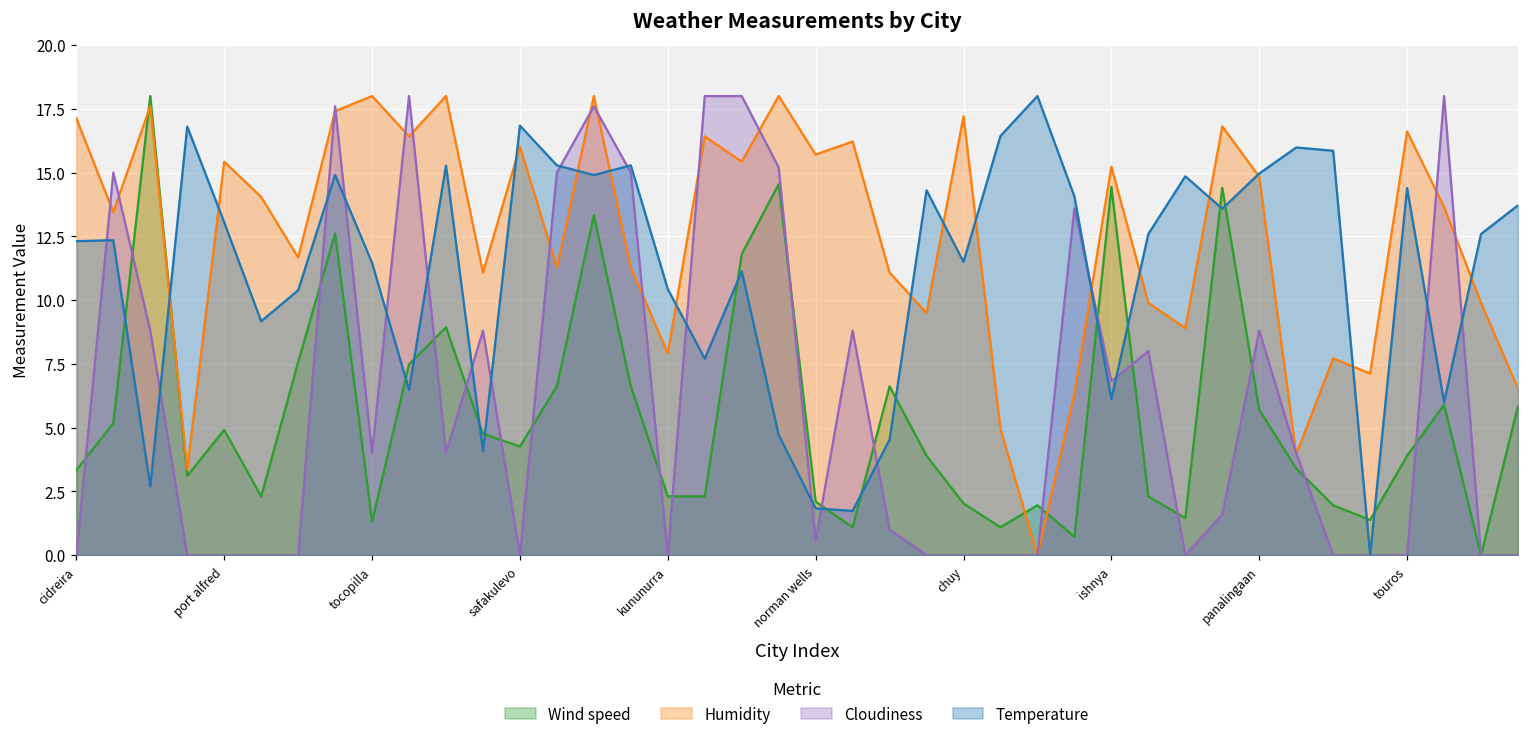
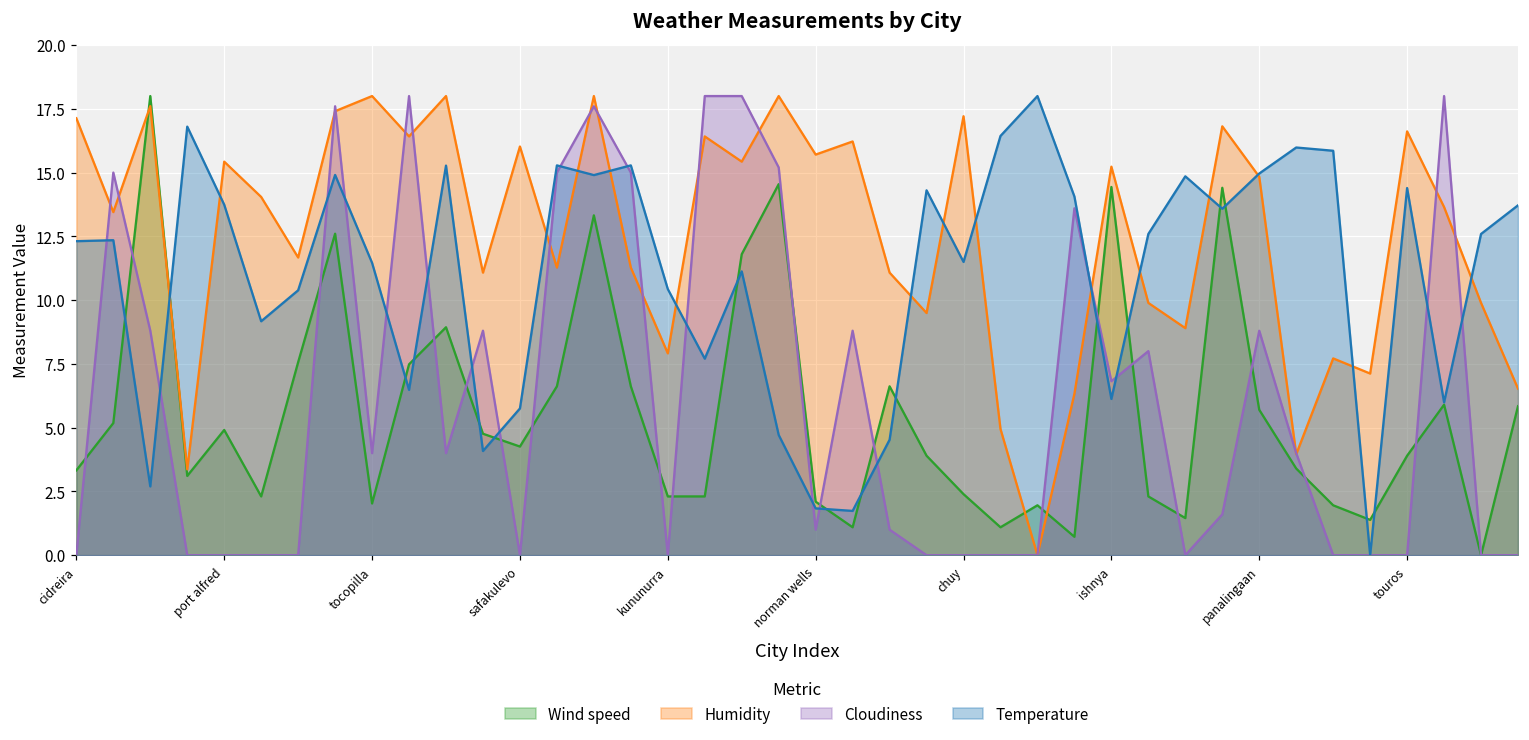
Temperature, port alfred: 13.0 -> 13.7
Wind speed, tocopilla: 1.3 -> 2.0
Temperature, safakulevo: 16.8 -> 5.8
Cloudiness, norman wells: 0.6 -> 1.0
Wind speed, chuy: 2.0 -> 2.4
